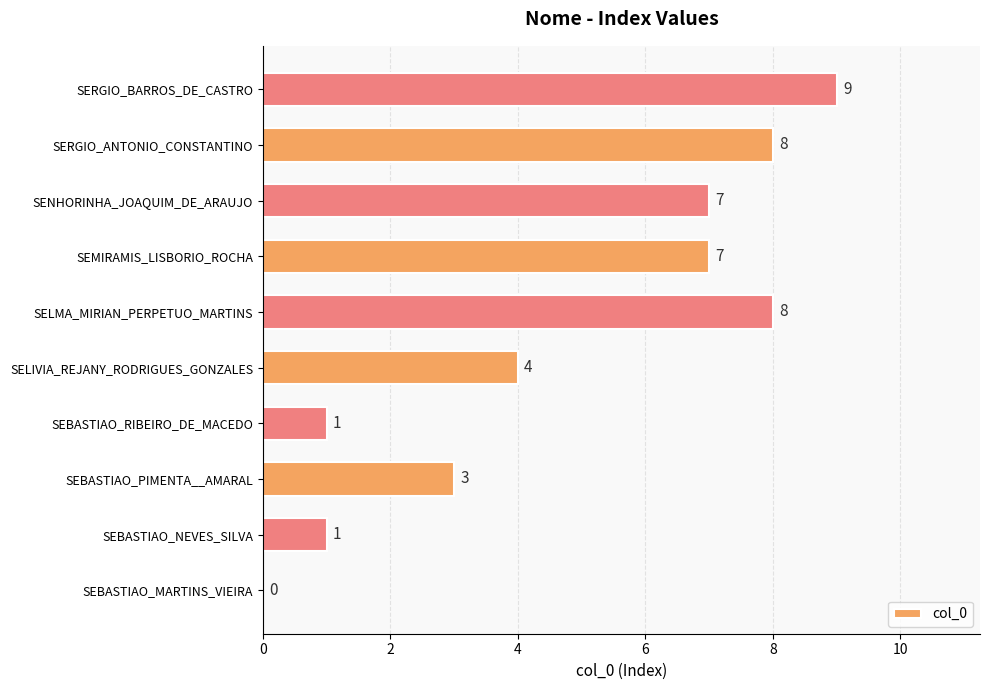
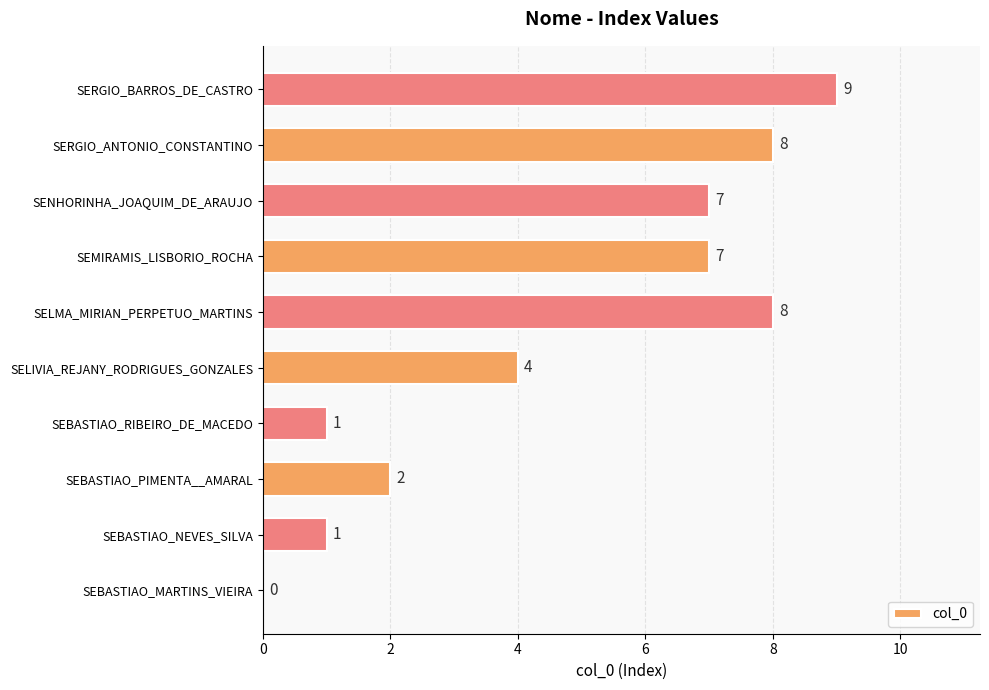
SEBASTIAO_PIMENTA__AMARAL: 3 -> 2
